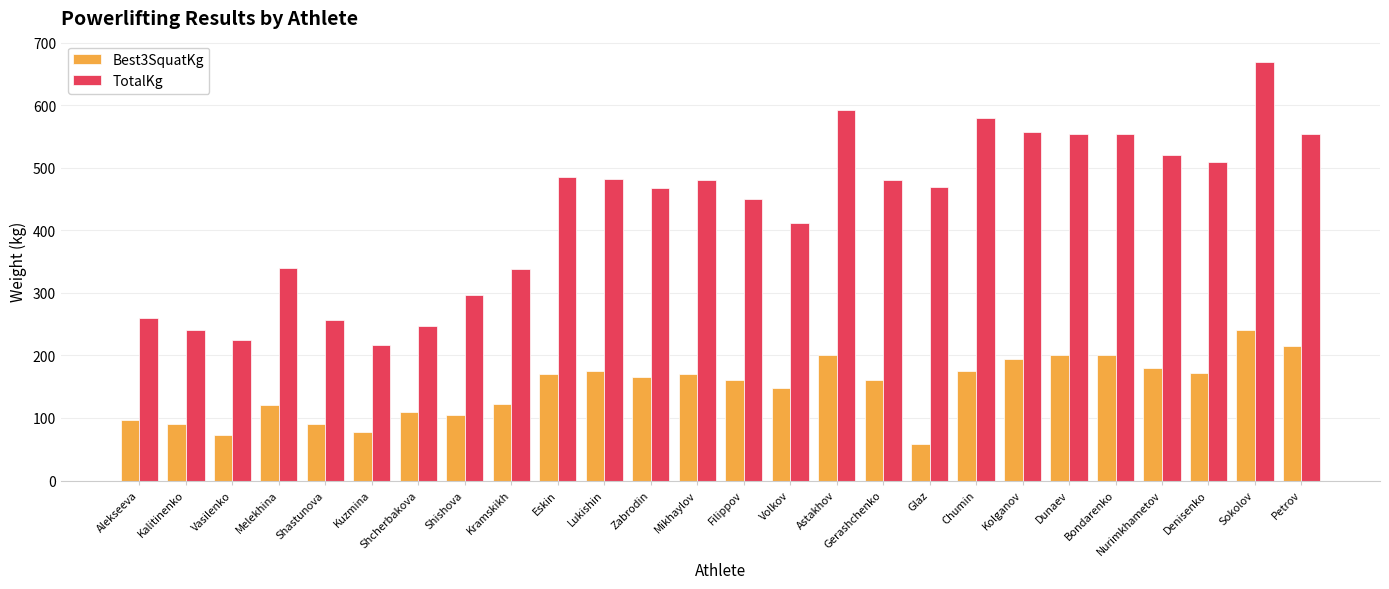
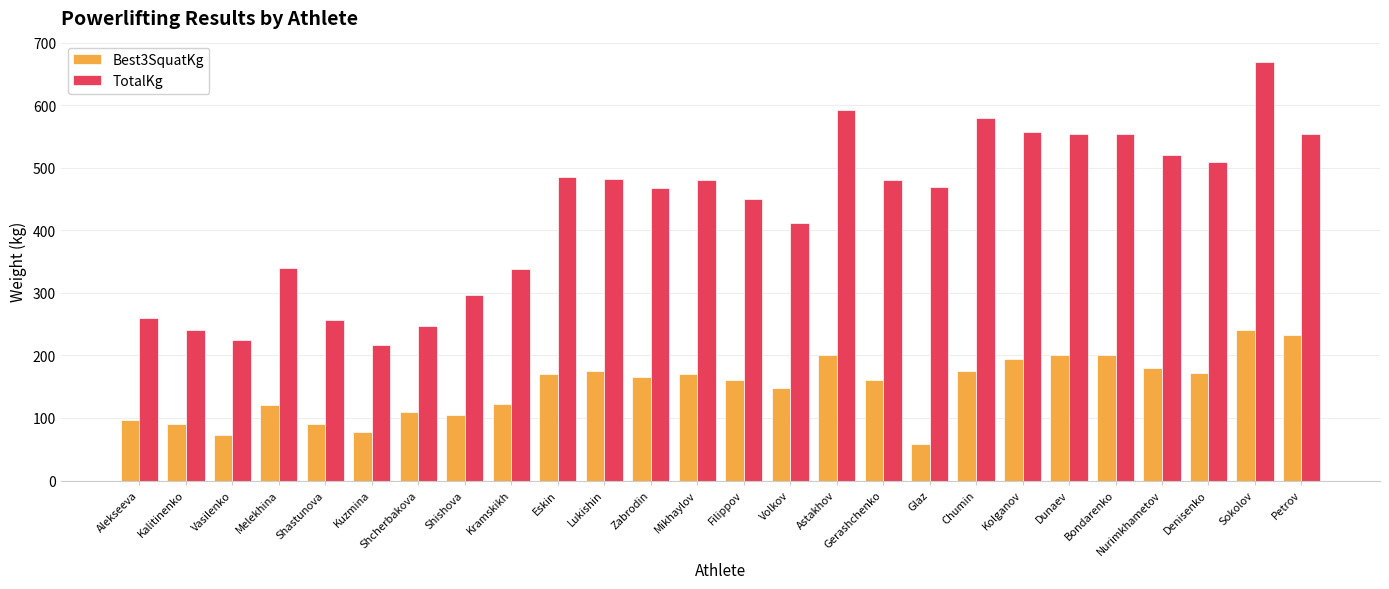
Best3SquatKg, Petrov: 220 -> 230
